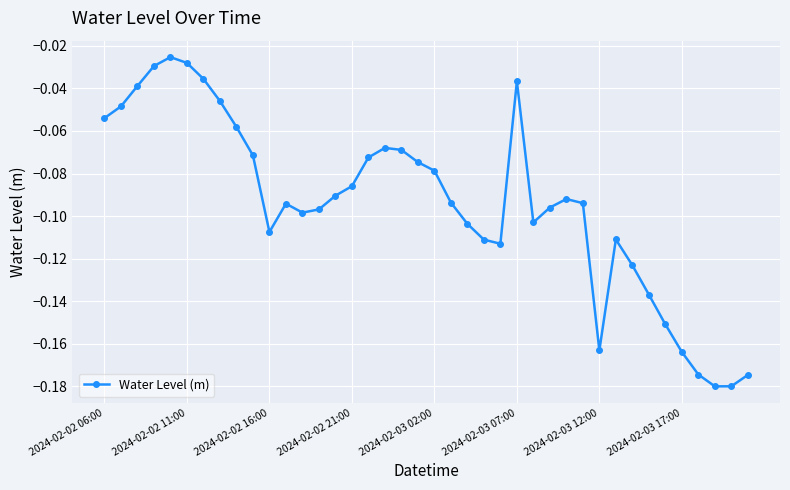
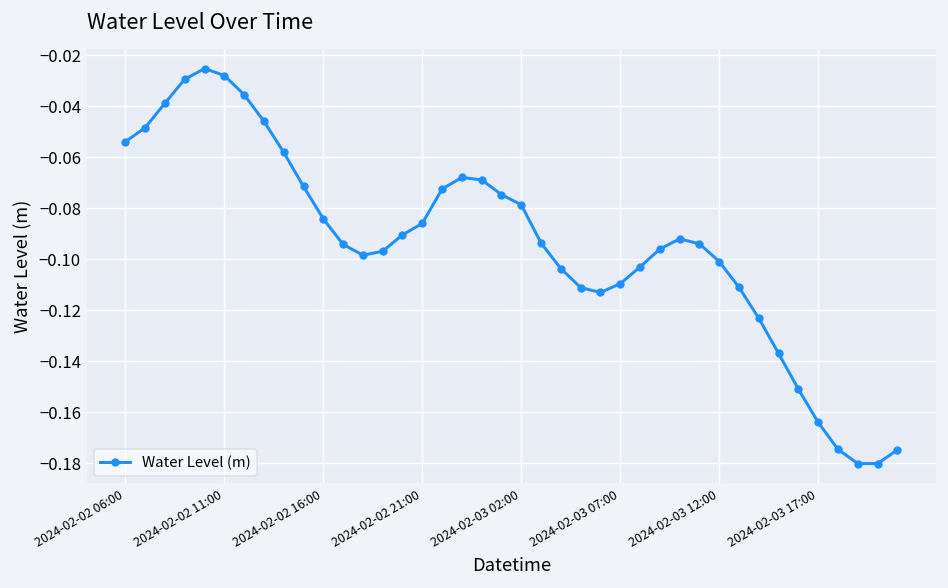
2024-02-02 16:00: -0.107 -> -0.084
2024-02-03 07:00: -0.037 -> -0.110
2024-02-03 12:00: -0.163 -> -0.101
